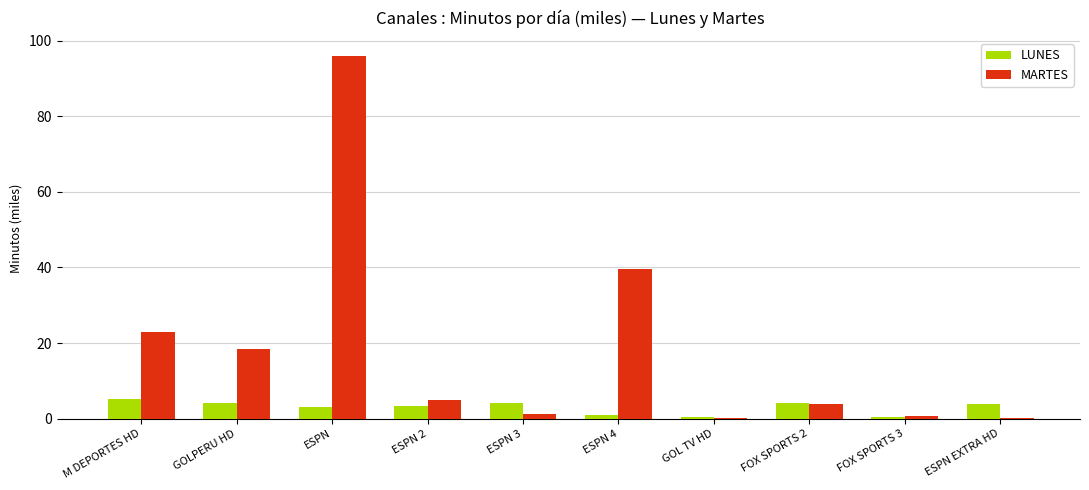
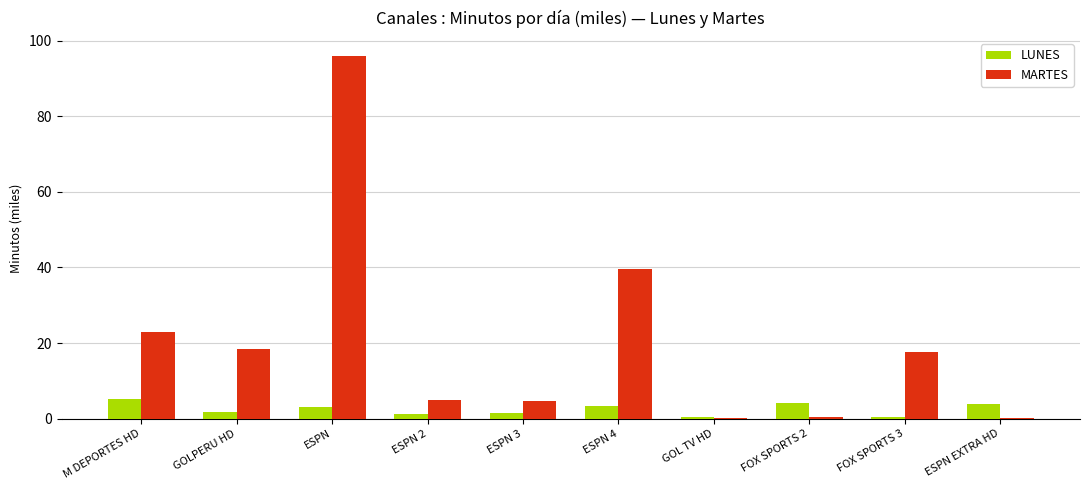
LUNES, GOLPERU HD: 4 -> 2
LUNES, ESPN 2: 3 -> 1
LUNES, ESPN 3: 4 -> 2
MARTES, ESPN 3: 1 -> 5
LUNES, ESPN 4: 1 -> 3
MARTES, FOX SPORTS 2: 4 -> 0
MARTES, FOX SPORTS 3: 1 -> 18
